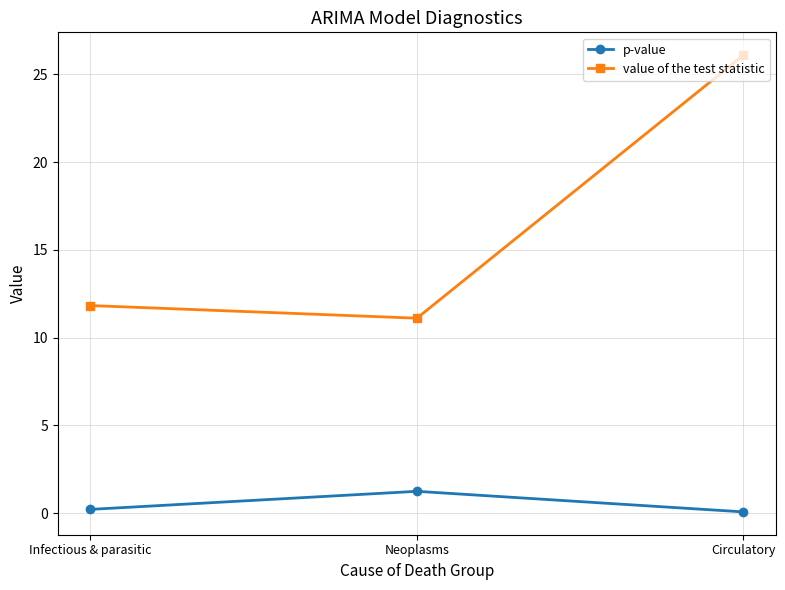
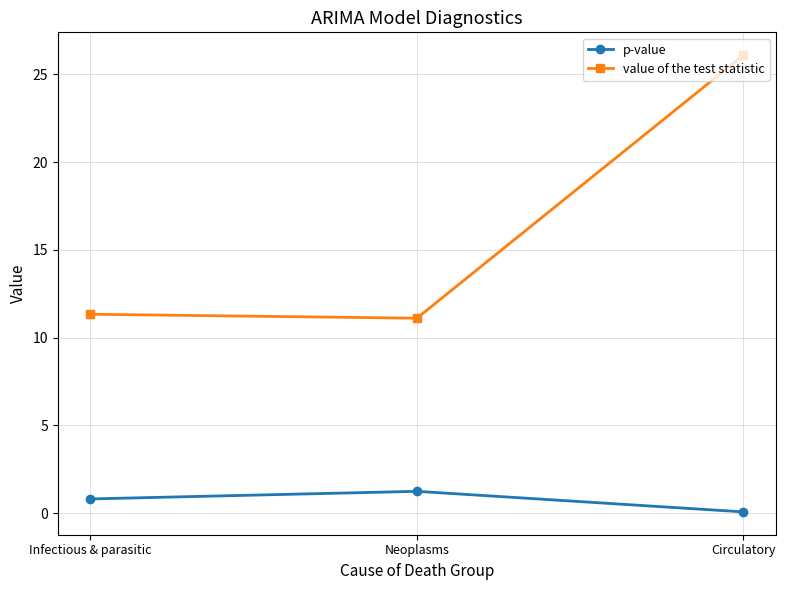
p-value, Infectious & parasitic: 0.2 -> 0.8
value of the test statistic, Infectious & parasitic: 11.8 -> 11.3
